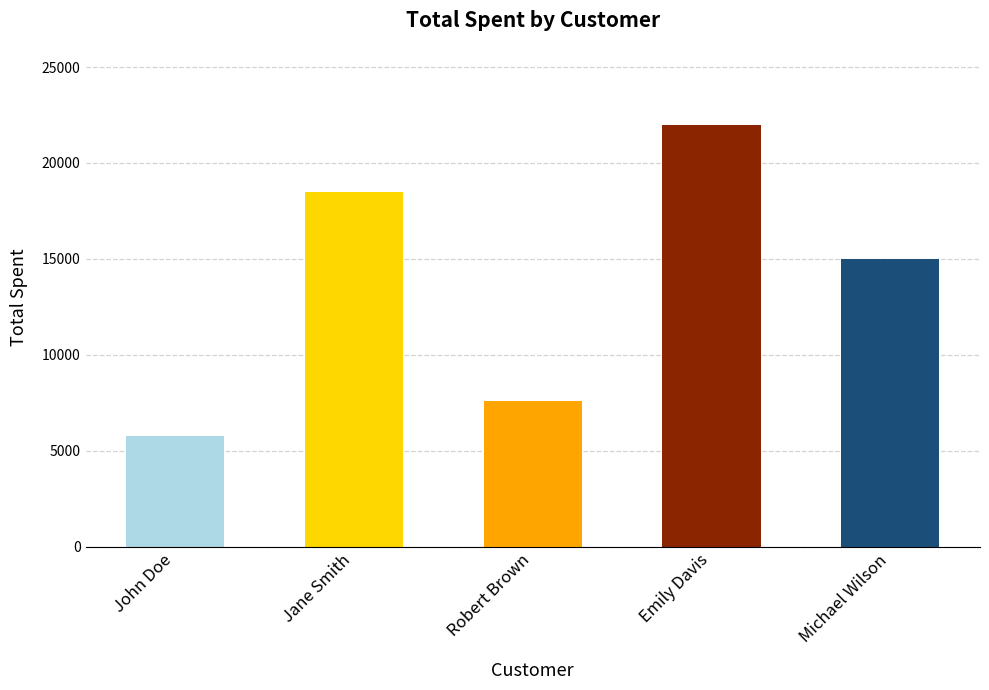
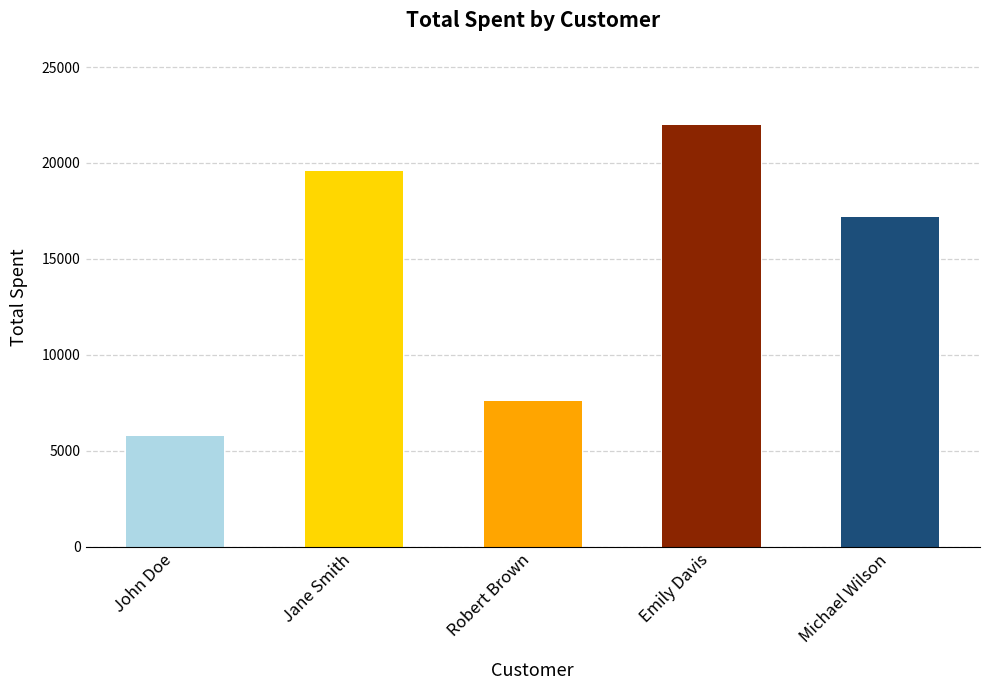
Jane Smith: 18500 -> 19600
Michael Wilson: 15000 -> 17200
